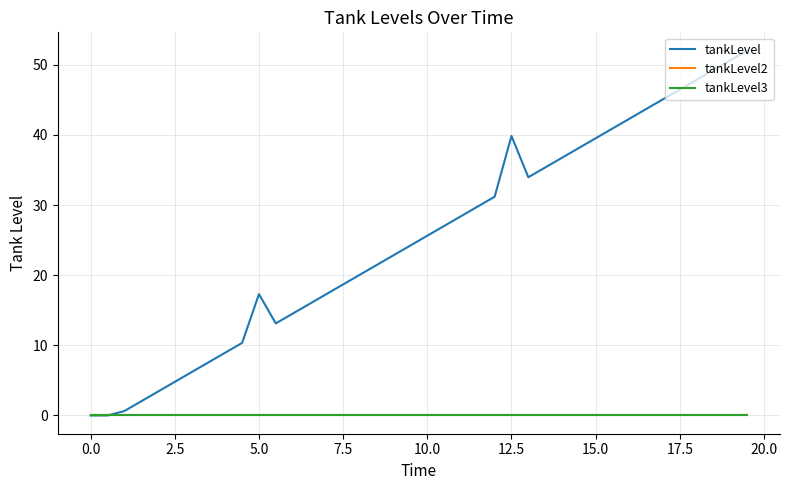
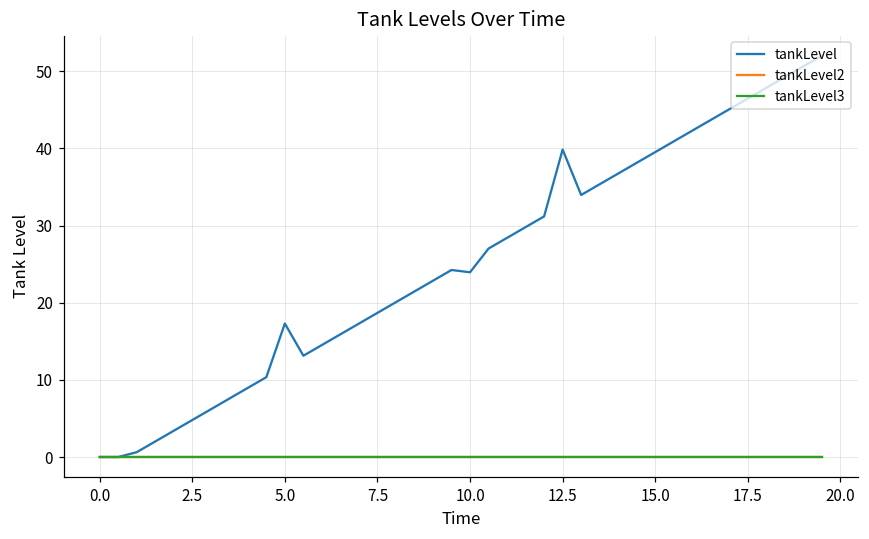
tankLevel, 10.0: 26 -> 24
